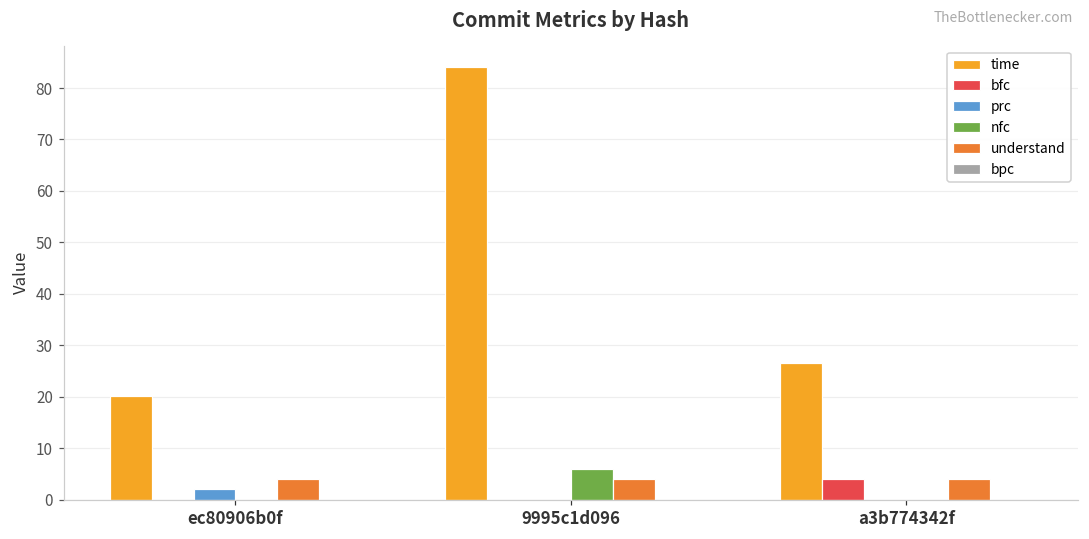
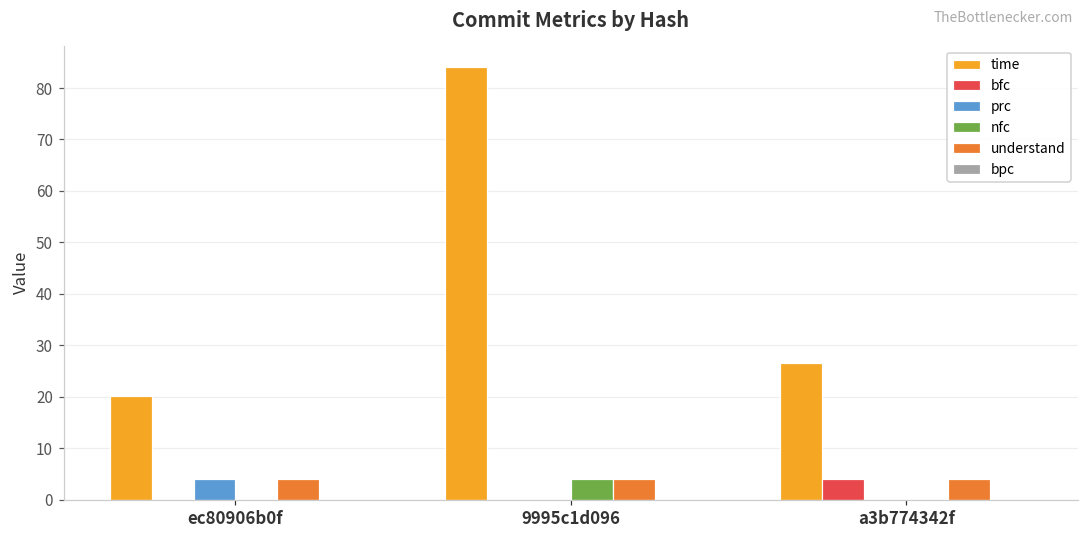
prc, ec80906b0f: 2 -> 4
nfc, 9995c1d096: 6 -> 4
